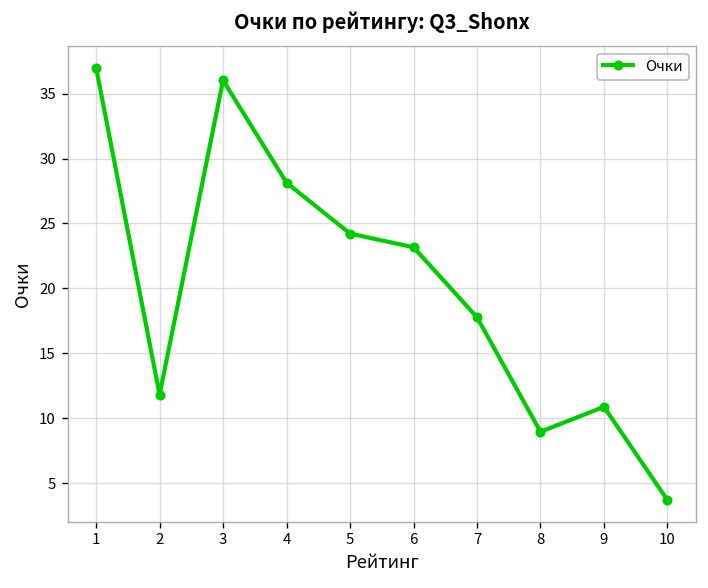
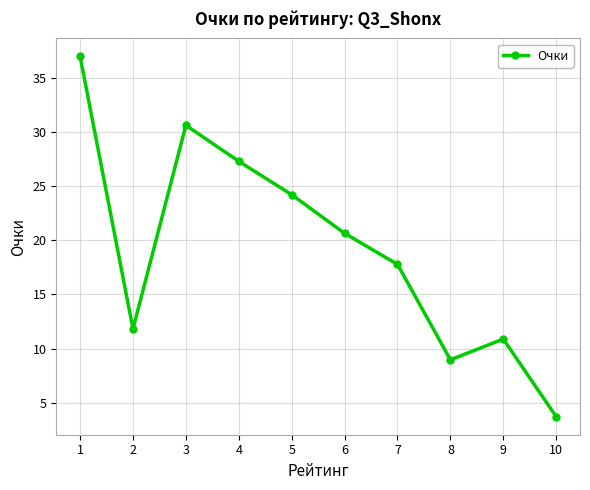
3: 36.0 -> 30.6
4: 28.1 -> 27.3
6: 23.2 -> 20.6
